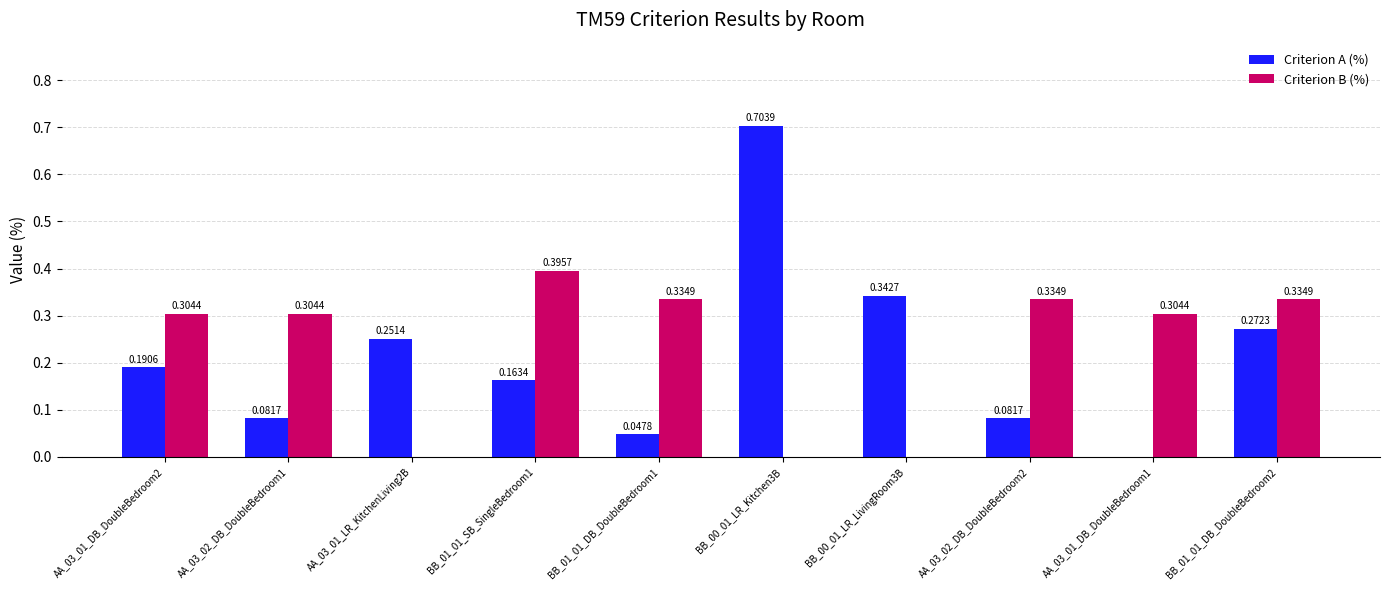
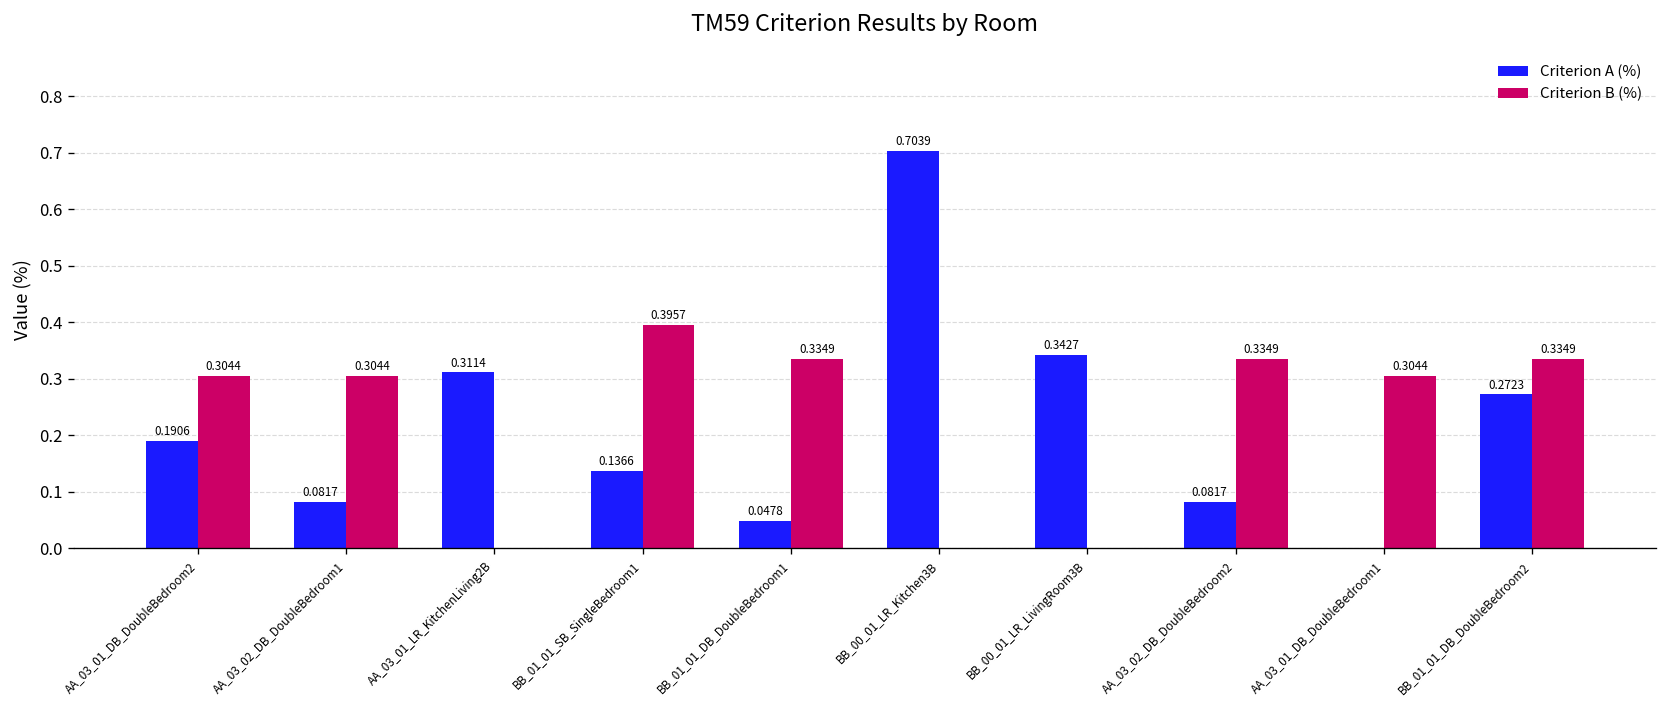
Criterion A (%), AA_03_01_LR_KitchenLiving2B: 0.2514 -> 0.3114
Criterion A (%), BB_01_01_SB_SingleBedroom1: 0.1634 -> 0.1366
